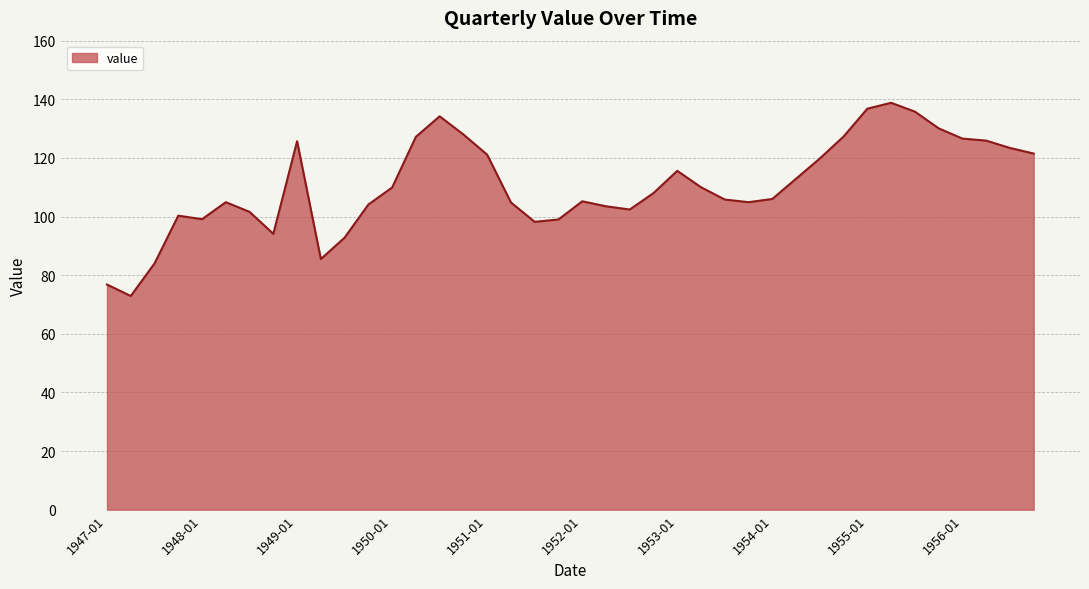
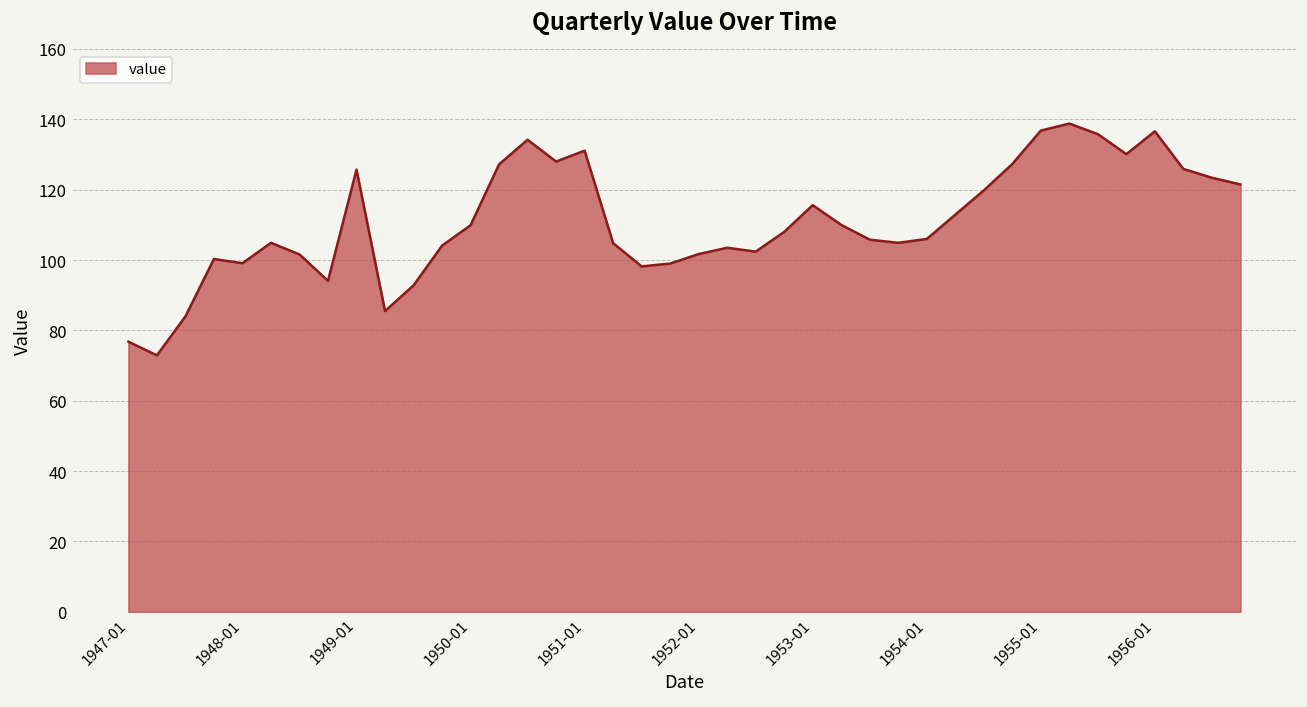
1951-01: 121 -> 131
1952-01: 105 -> 102
1956-01: 127 -> 137
